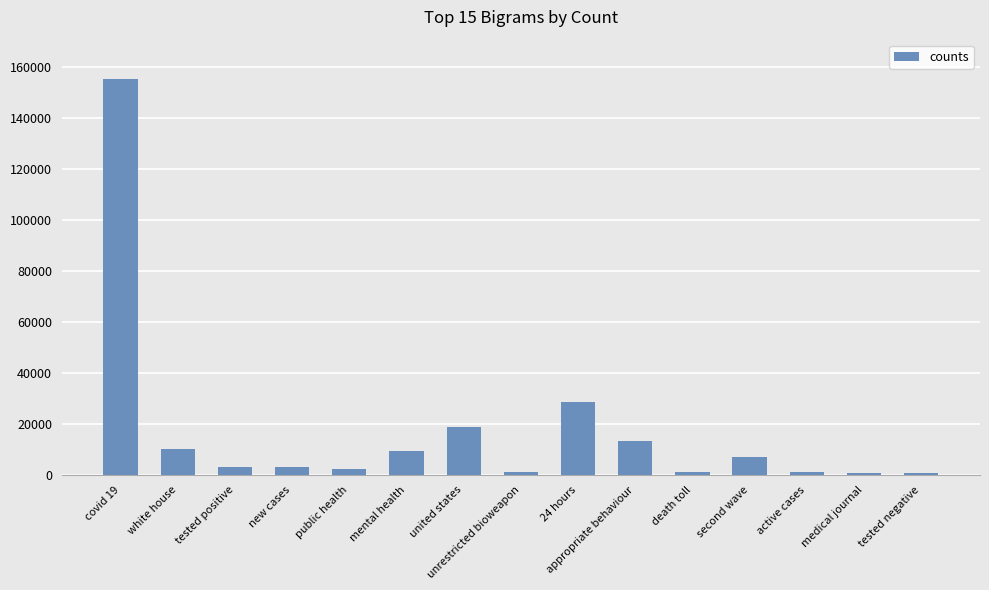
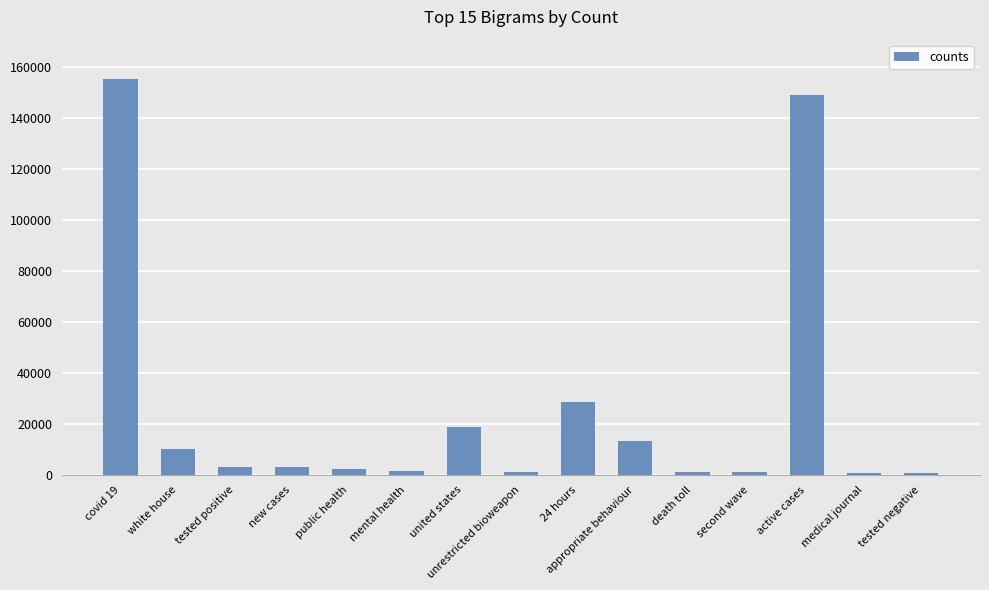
mental health: 10000 -> 2000
second wave: 7000 -> 1000
active cases: 1000 -> 149000
